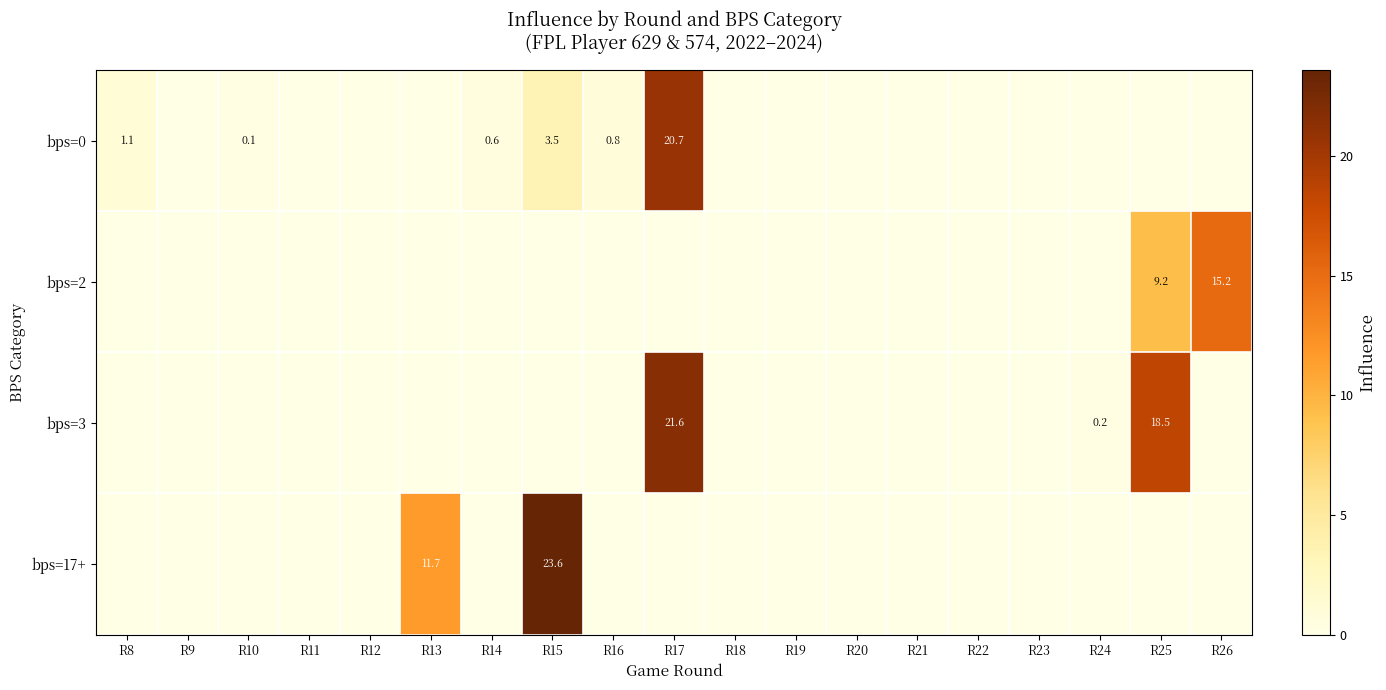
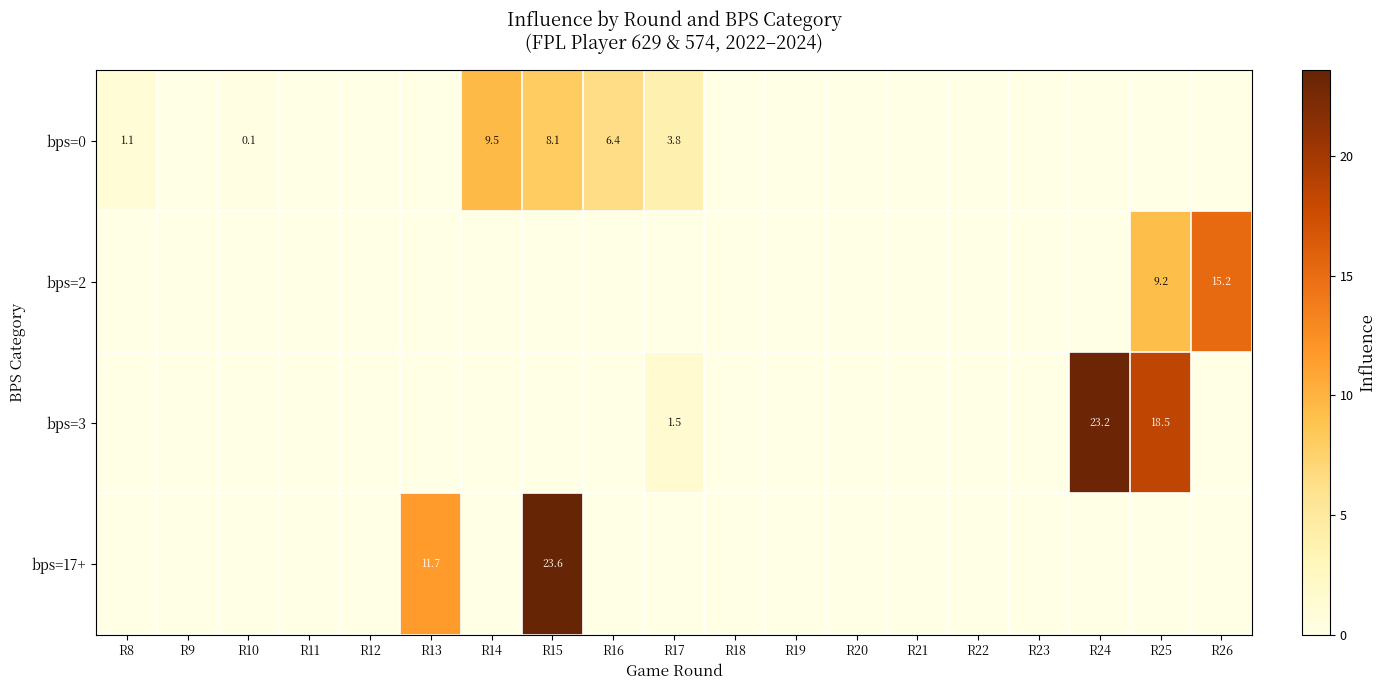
bps=0, R14: 0.6 -> 9.5
bps=0, R15: 3.5 -> 8.1
bps=0, R16: 0.8 -> 6.4
bps=0, R17: 20.7 -> 3.8
bps=3, R17: 21.6 -> 1.5
bps=3, R24: 0.2 -> 23.2
